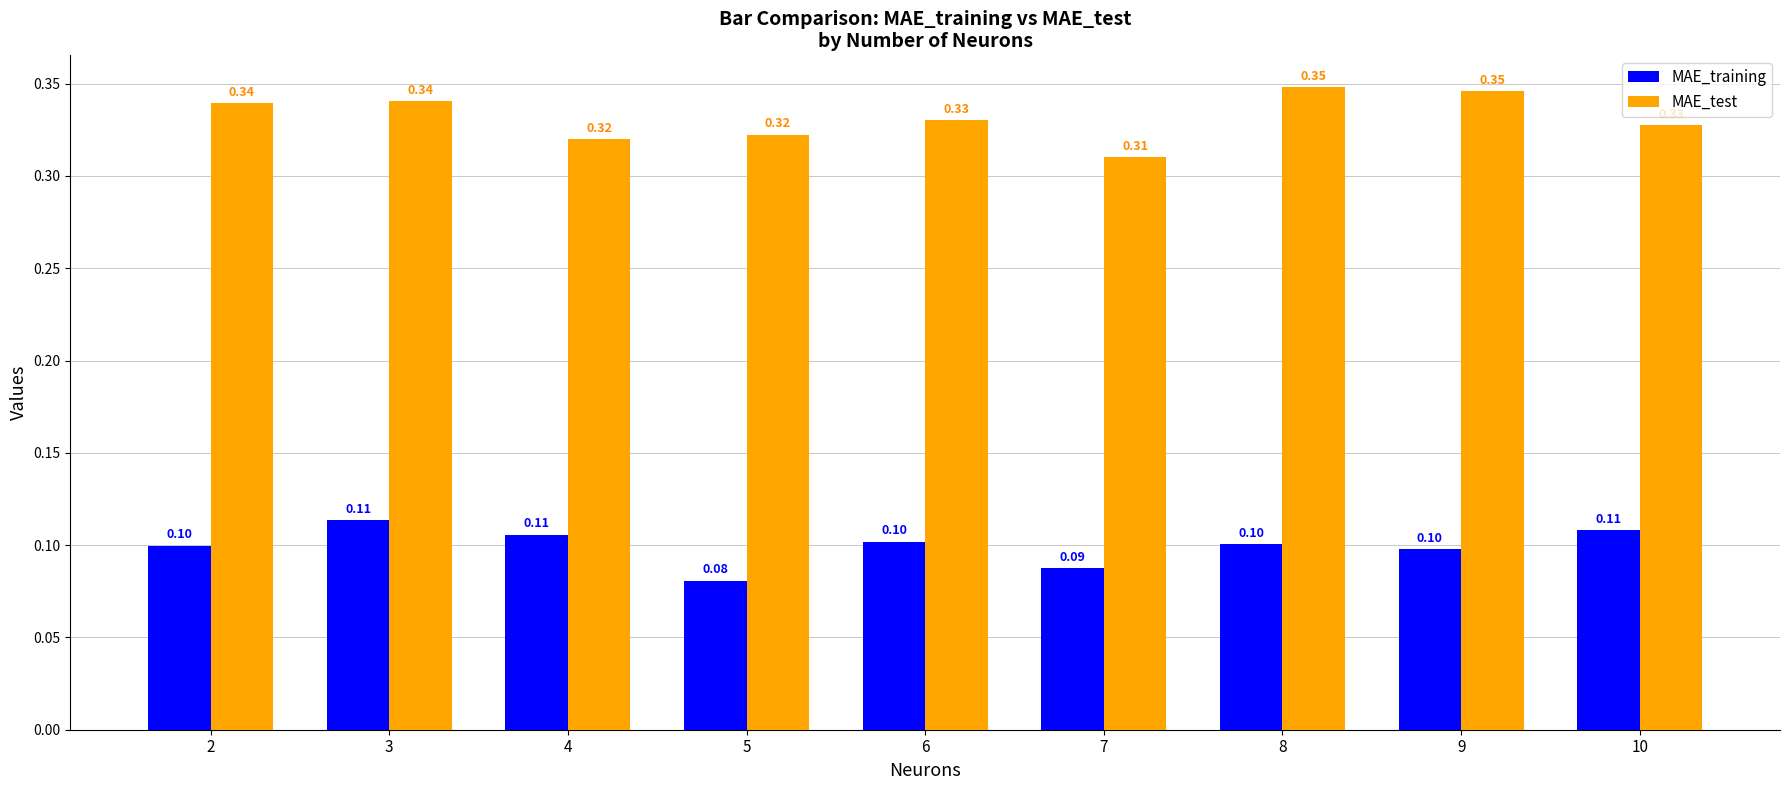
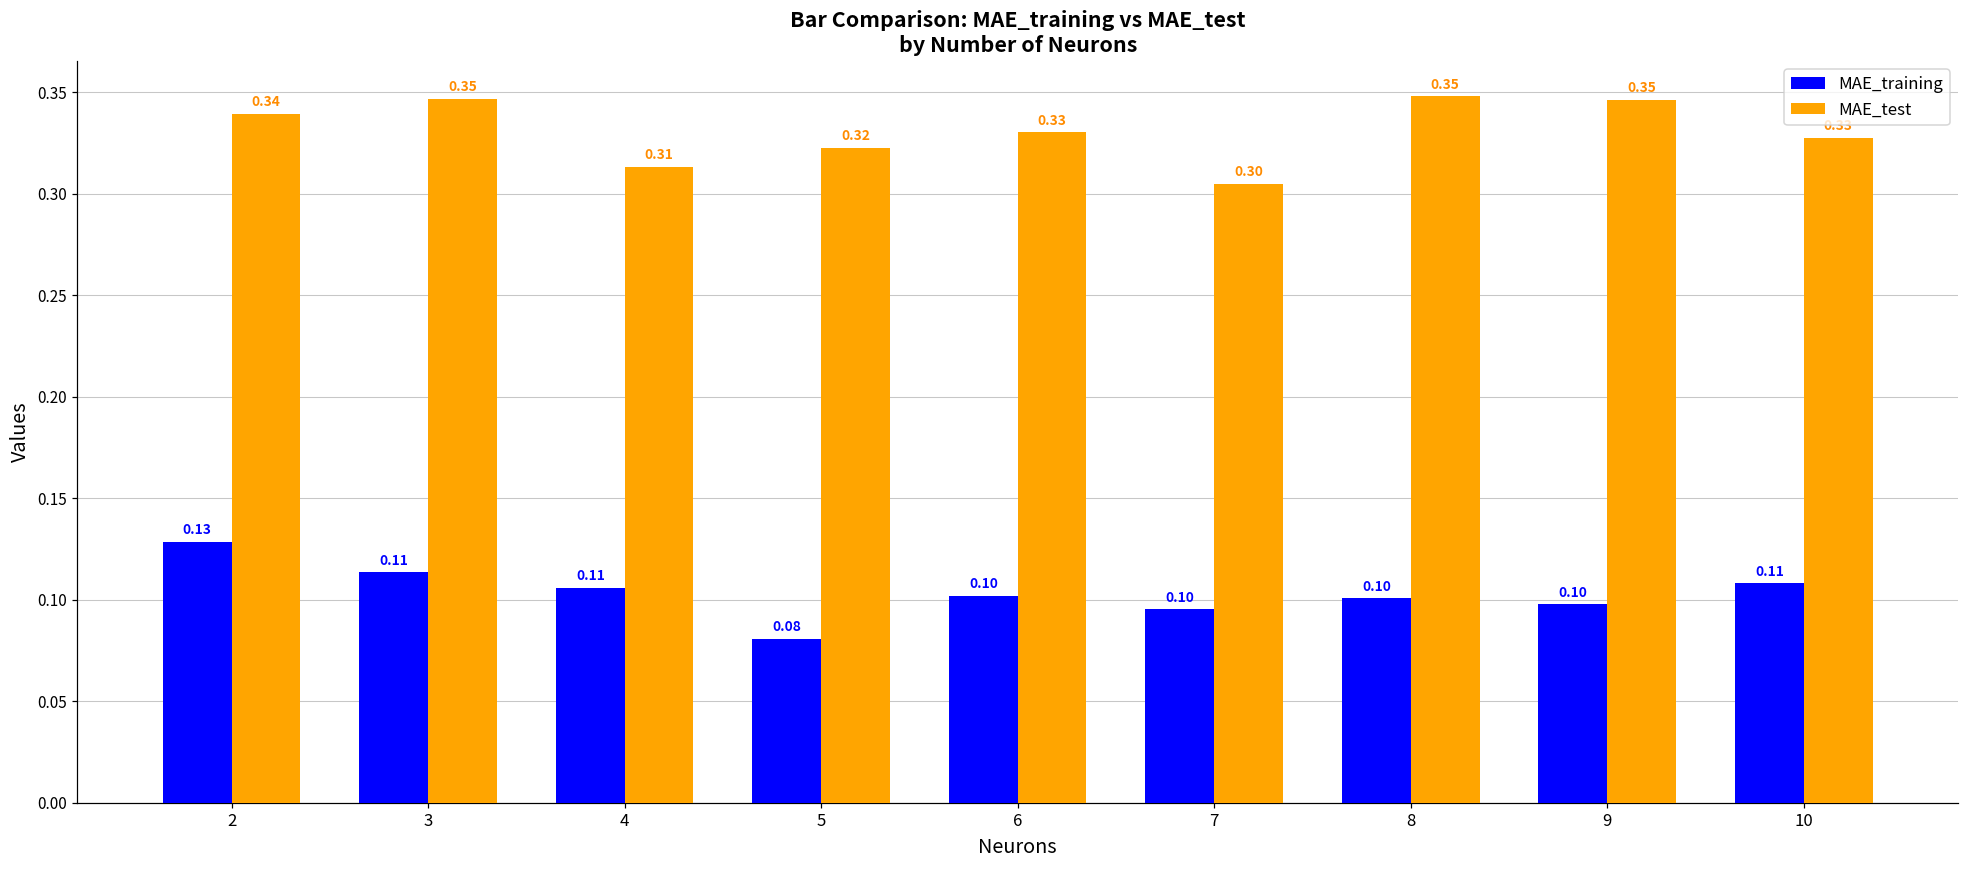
MAE_training, 2: 0.10 -> 0.13
MAE_test, 3: 0.34 -> 0.35
MAE_test, 4: 0.32 -> 0.31
MAE_training, 7: 0.09 -> 0.10
MAE_test, 7: 0.31 -> 0.30
